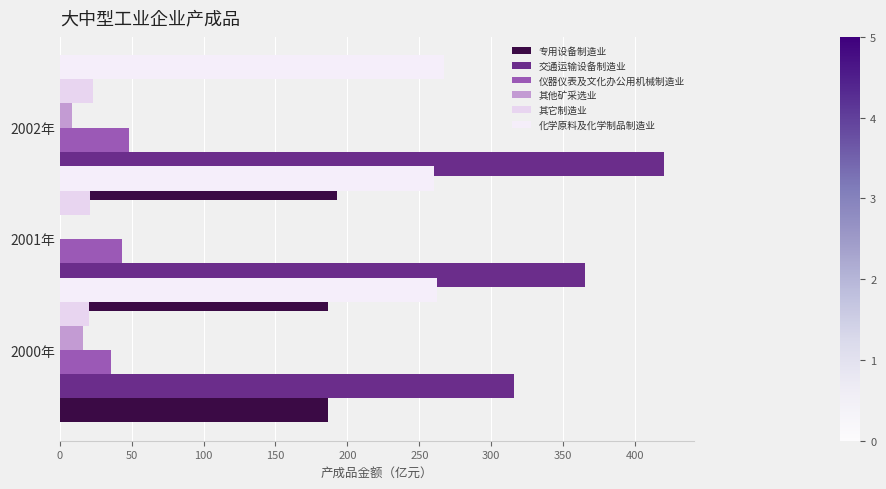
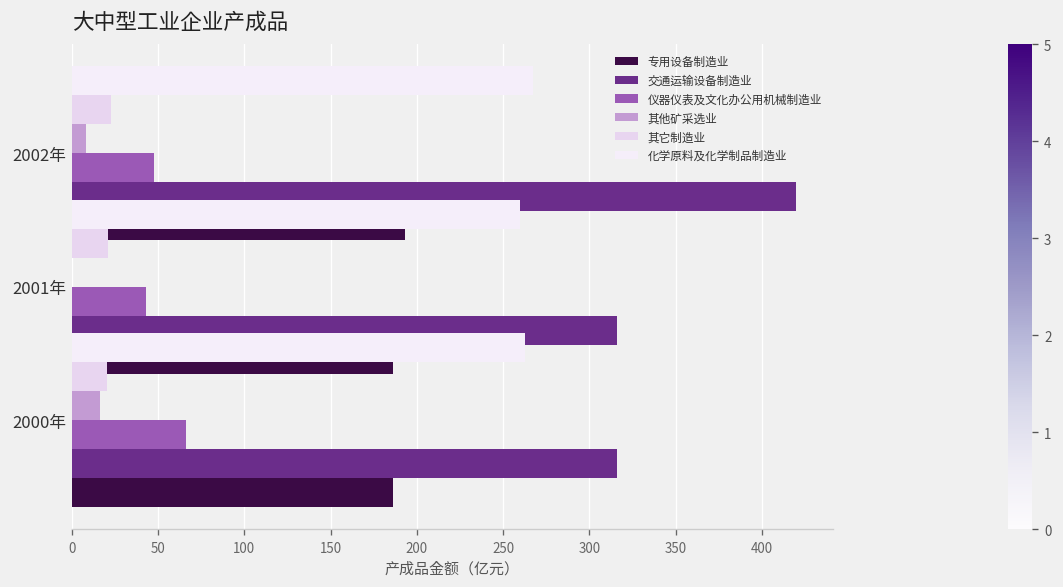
交通运输设备制造业, 2001年: 365 -> 316
仪器仪表及文化办公用机械制造业, 2000年: 35 -> 66
